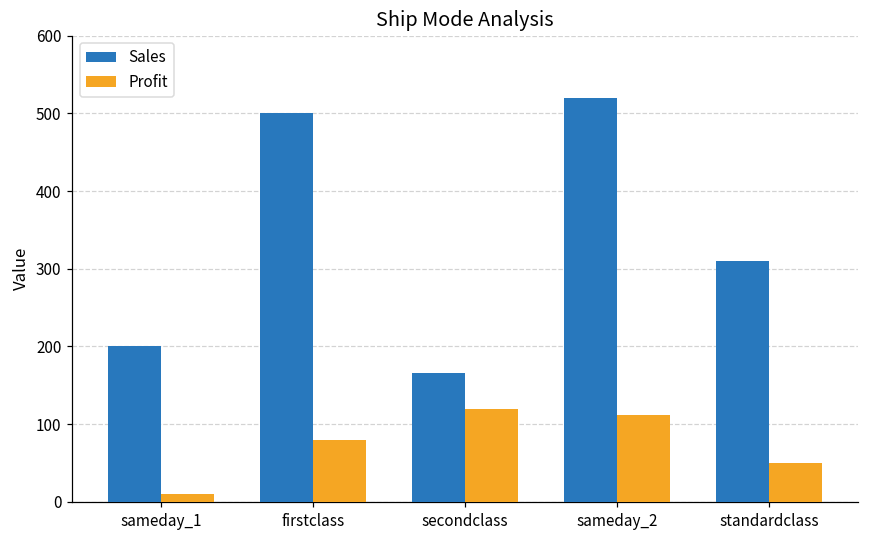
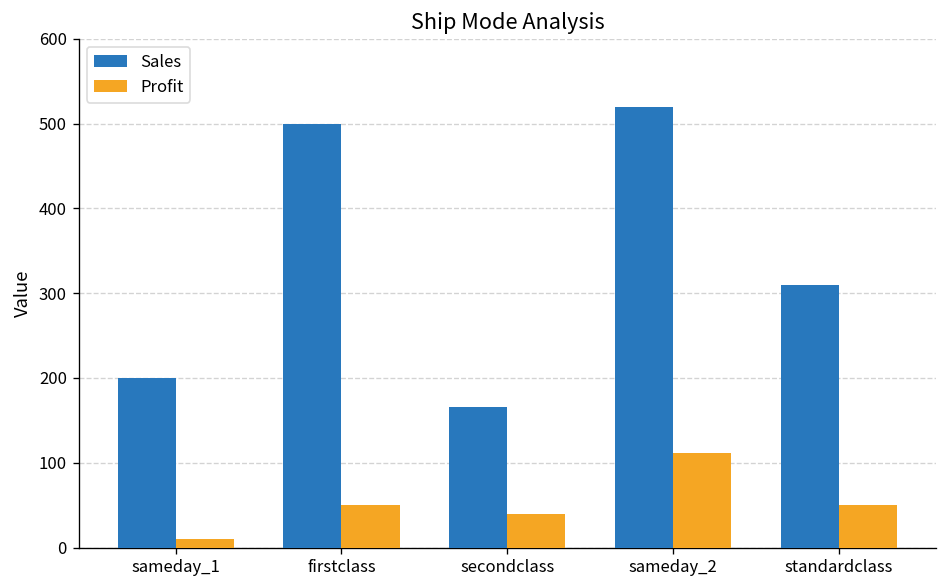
Profit, firstclass: 80 -> 50
Profit, secondclass: 120 -> 40
